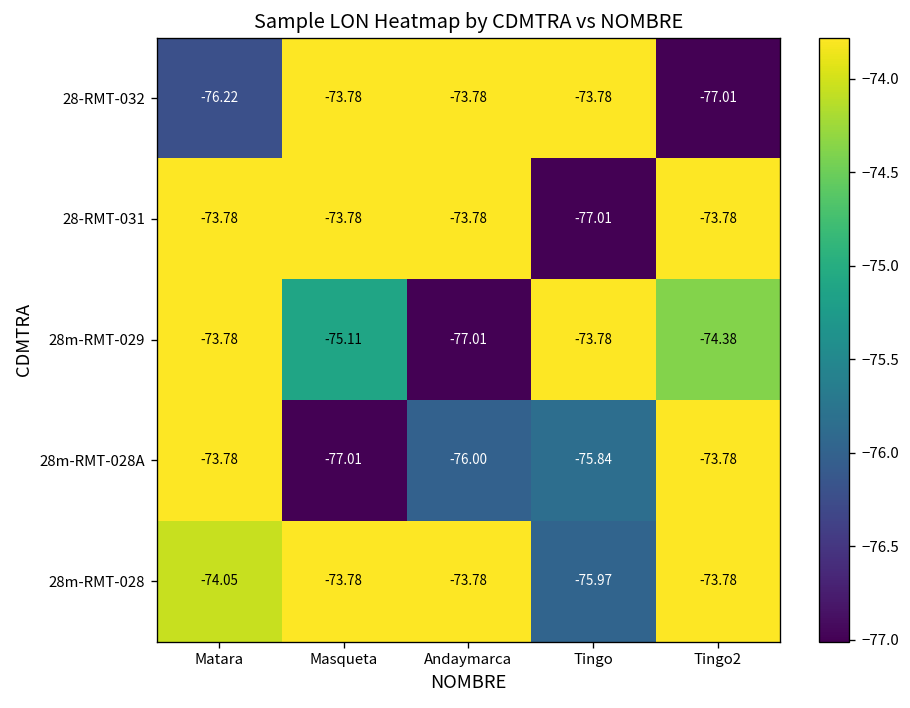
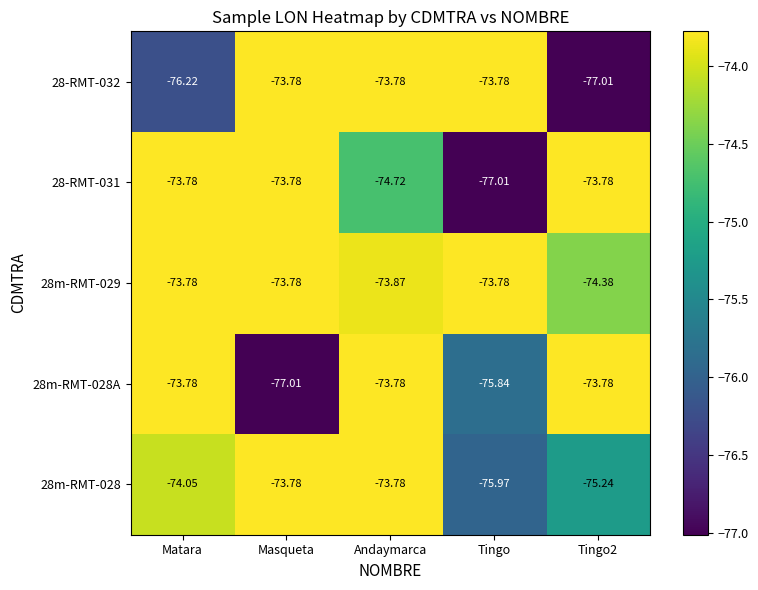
28-RMT-031, Andaymarca: -73.78 -> -74.72
28m-RMT-029, Masqueta: -75.11 -> -73.78
28m-RMT-029, Andaymarca: -77.01 -> -73.87
28m-RMT-028A, Andaymarca: -76.00 -> -73.78
28m-RMT-028, Tingo2: -73.78 -> -75.24
